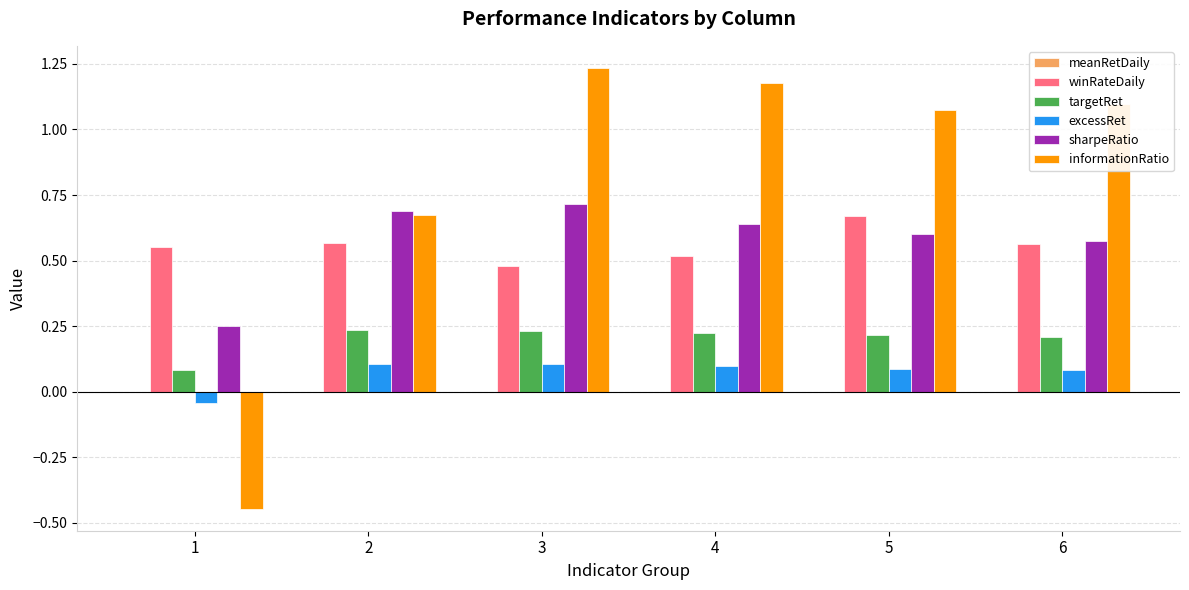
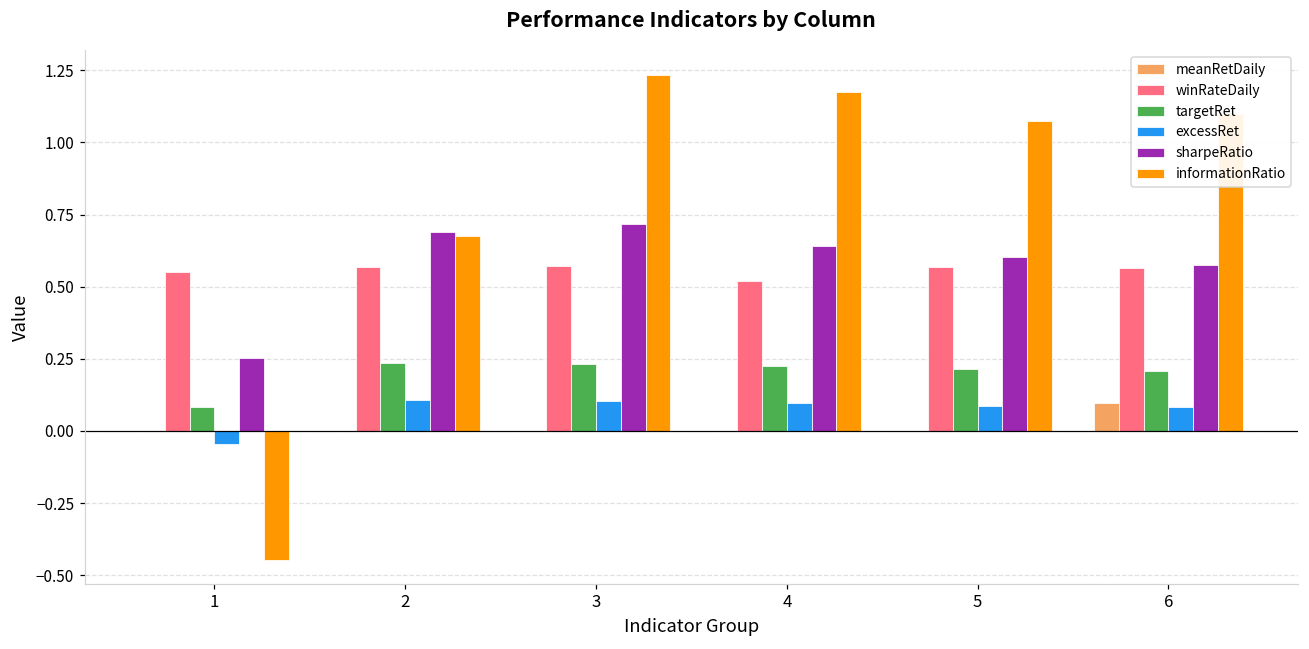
winRateDaily, 3: 0.48 -> 0.57
winRateDaily, 5: 0.67 -> 0.57
meanRetDaily, 6: 0.00 -> 0.10
